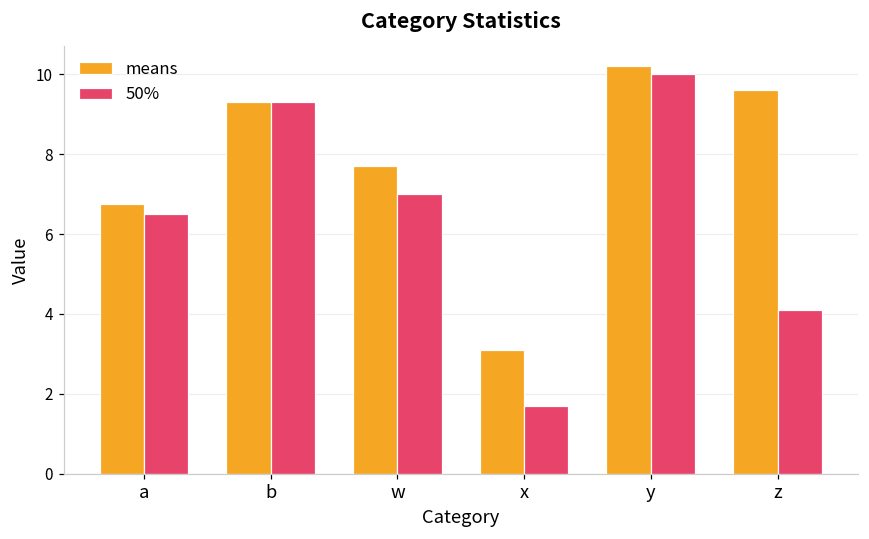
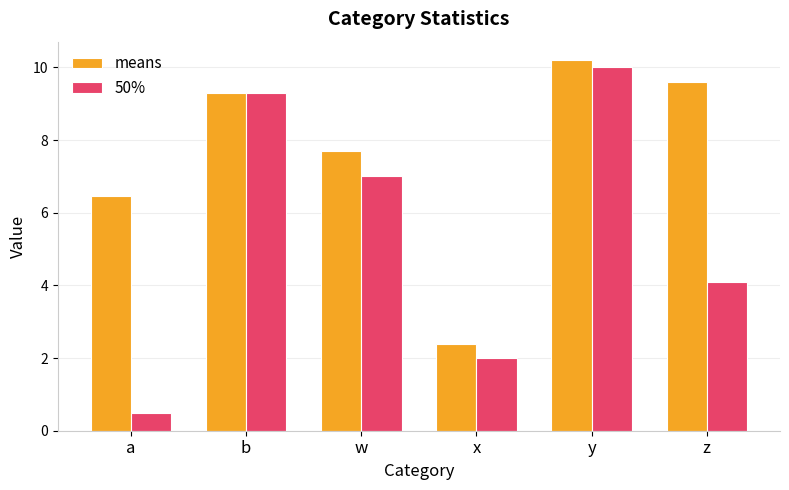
means, a: 6.8 -> 6.5
50%, a: 6.5 -> 0.5
means, x: 3.1 -> 2.4
50%, x: 1.7 -> 2.0
